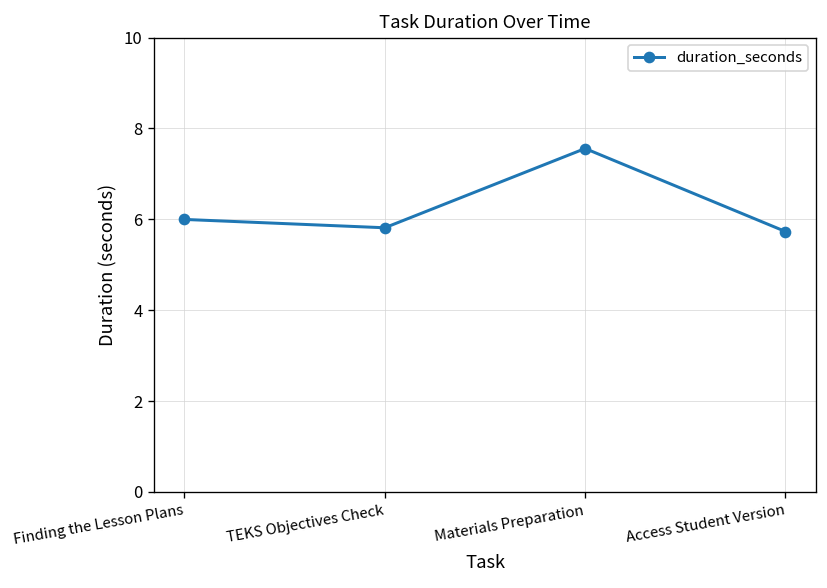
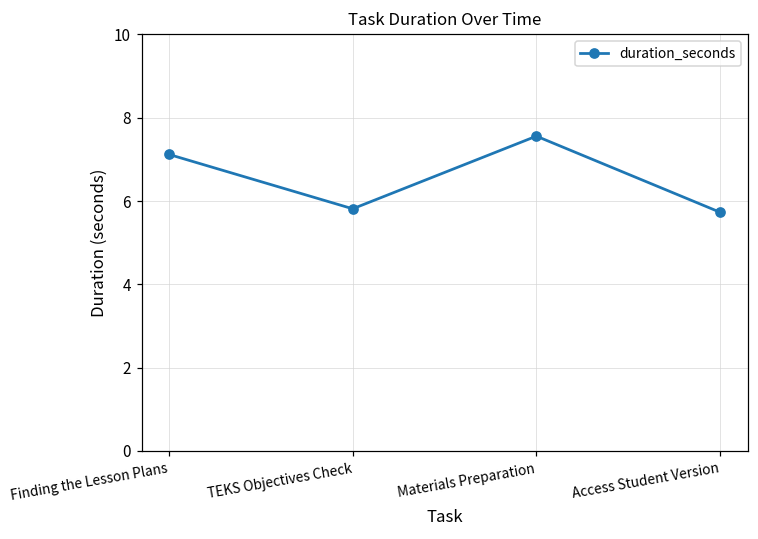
Finding the Lesson Plans: 6.0 -> 7.1
